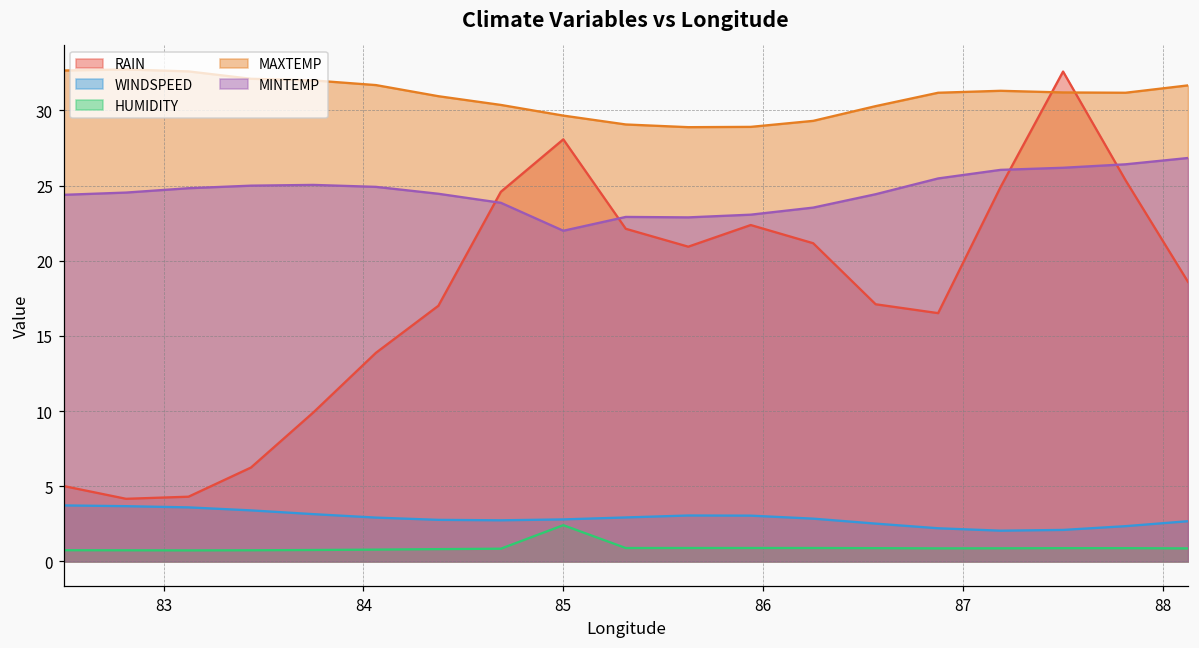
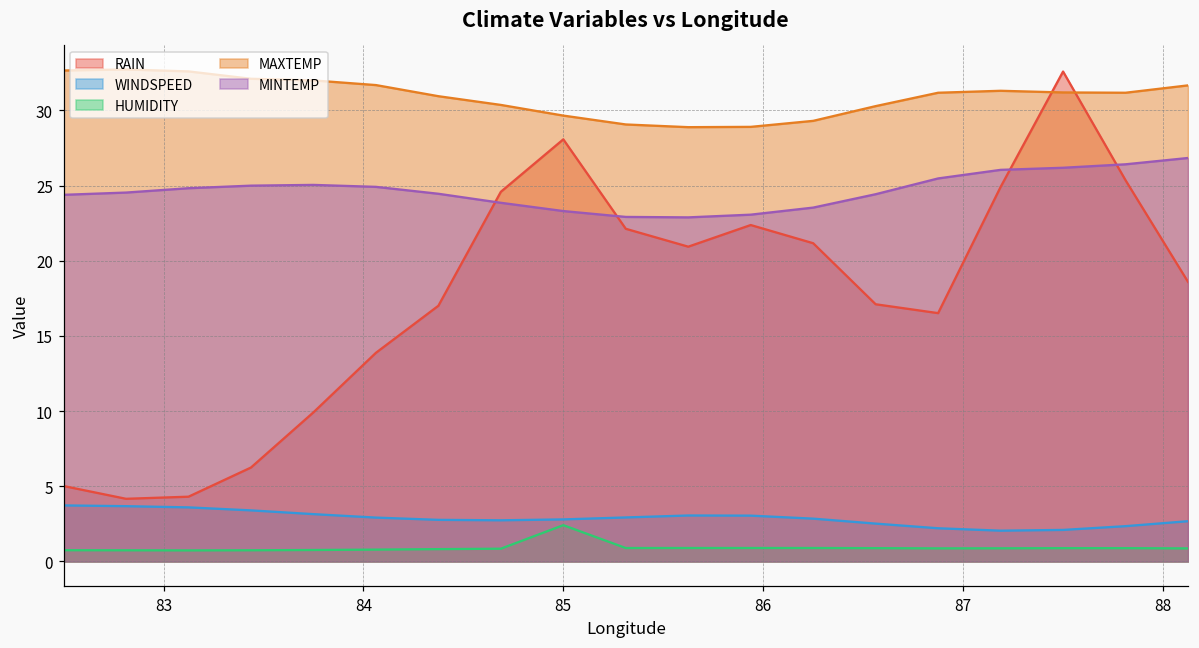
MINTEMP, 85: 22.0 -> 23.3
